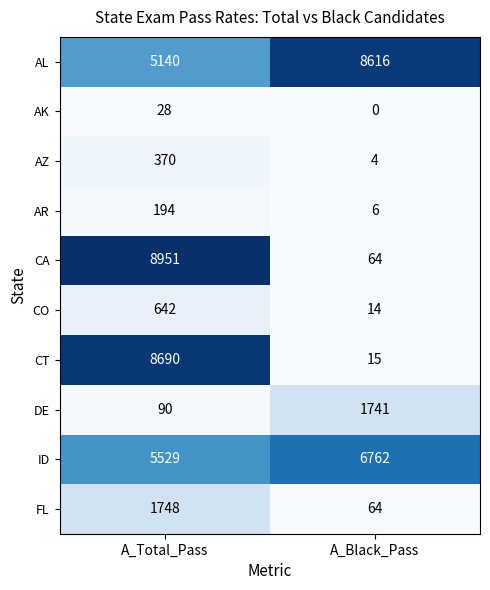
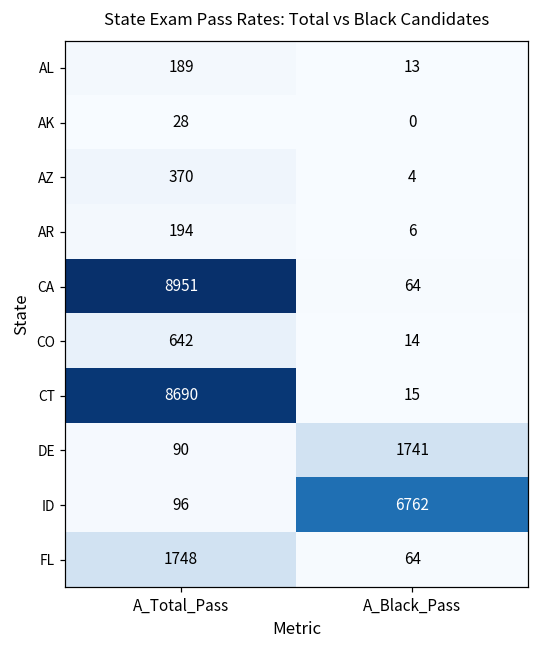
AL, A_Total_Pass: 5140 -> 189
AL, A_Black_Pass: 8616 -> 13
ID, A_Total_Pass: 5529 -> 96
